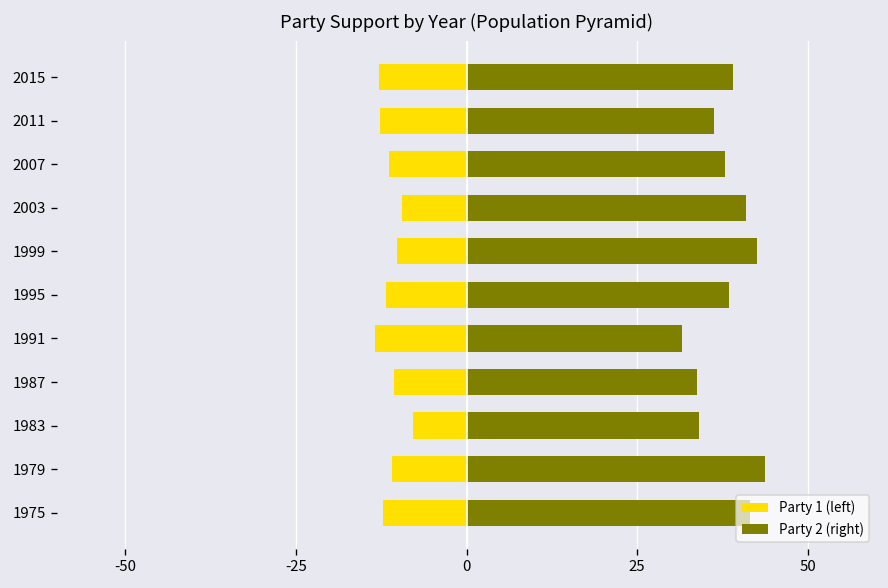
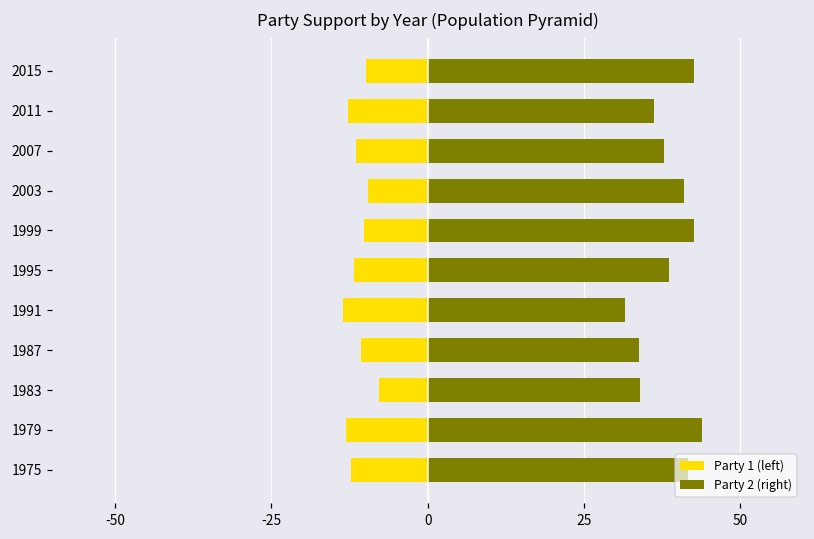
Party 1 (left), 2015: -13 -> -10
Party 2 (right), 2015: 39 -> 43
Party 1 (left), 1979: -11 -> -13
